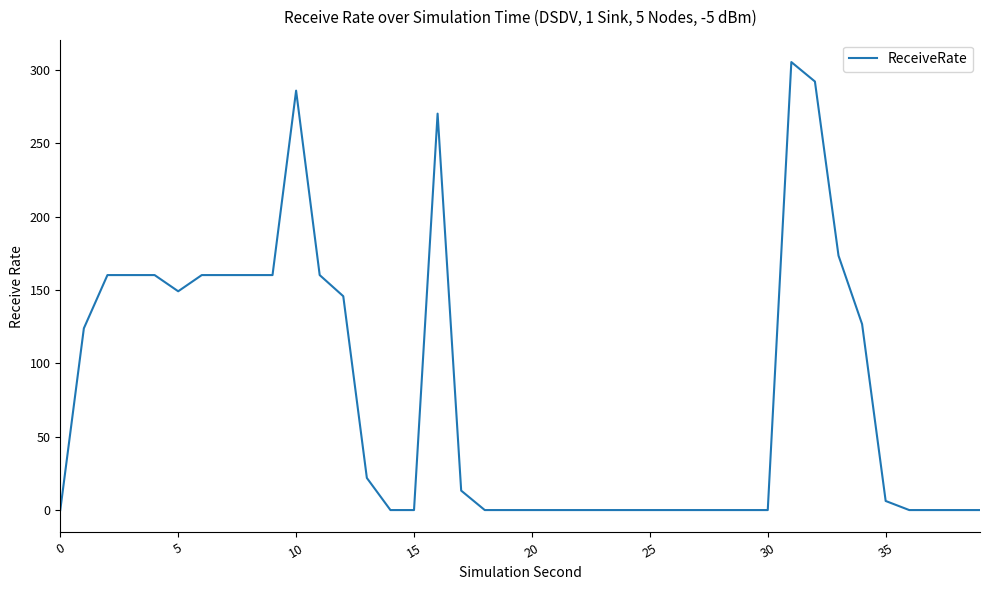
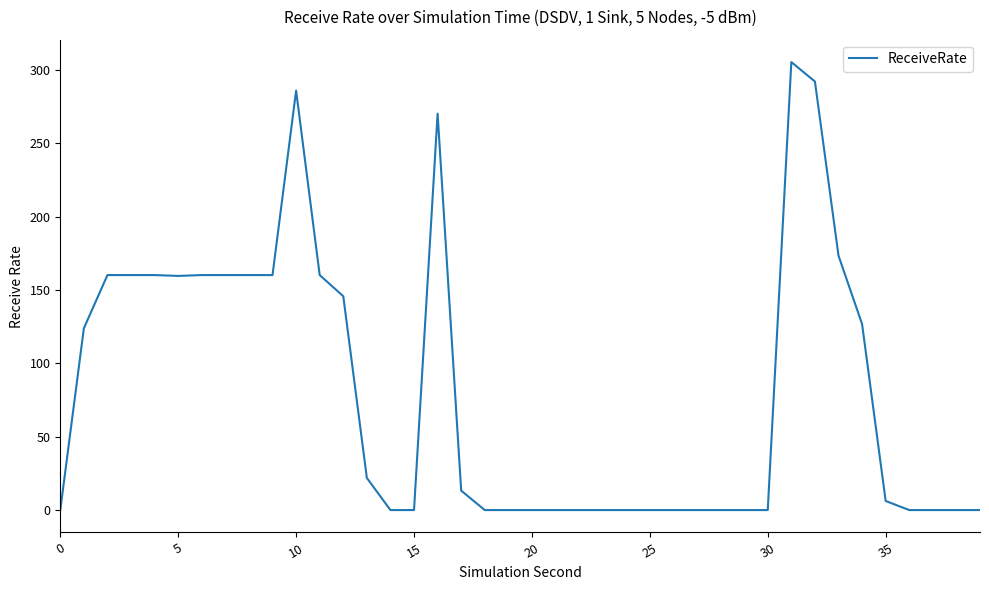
5: 149 -> 160
